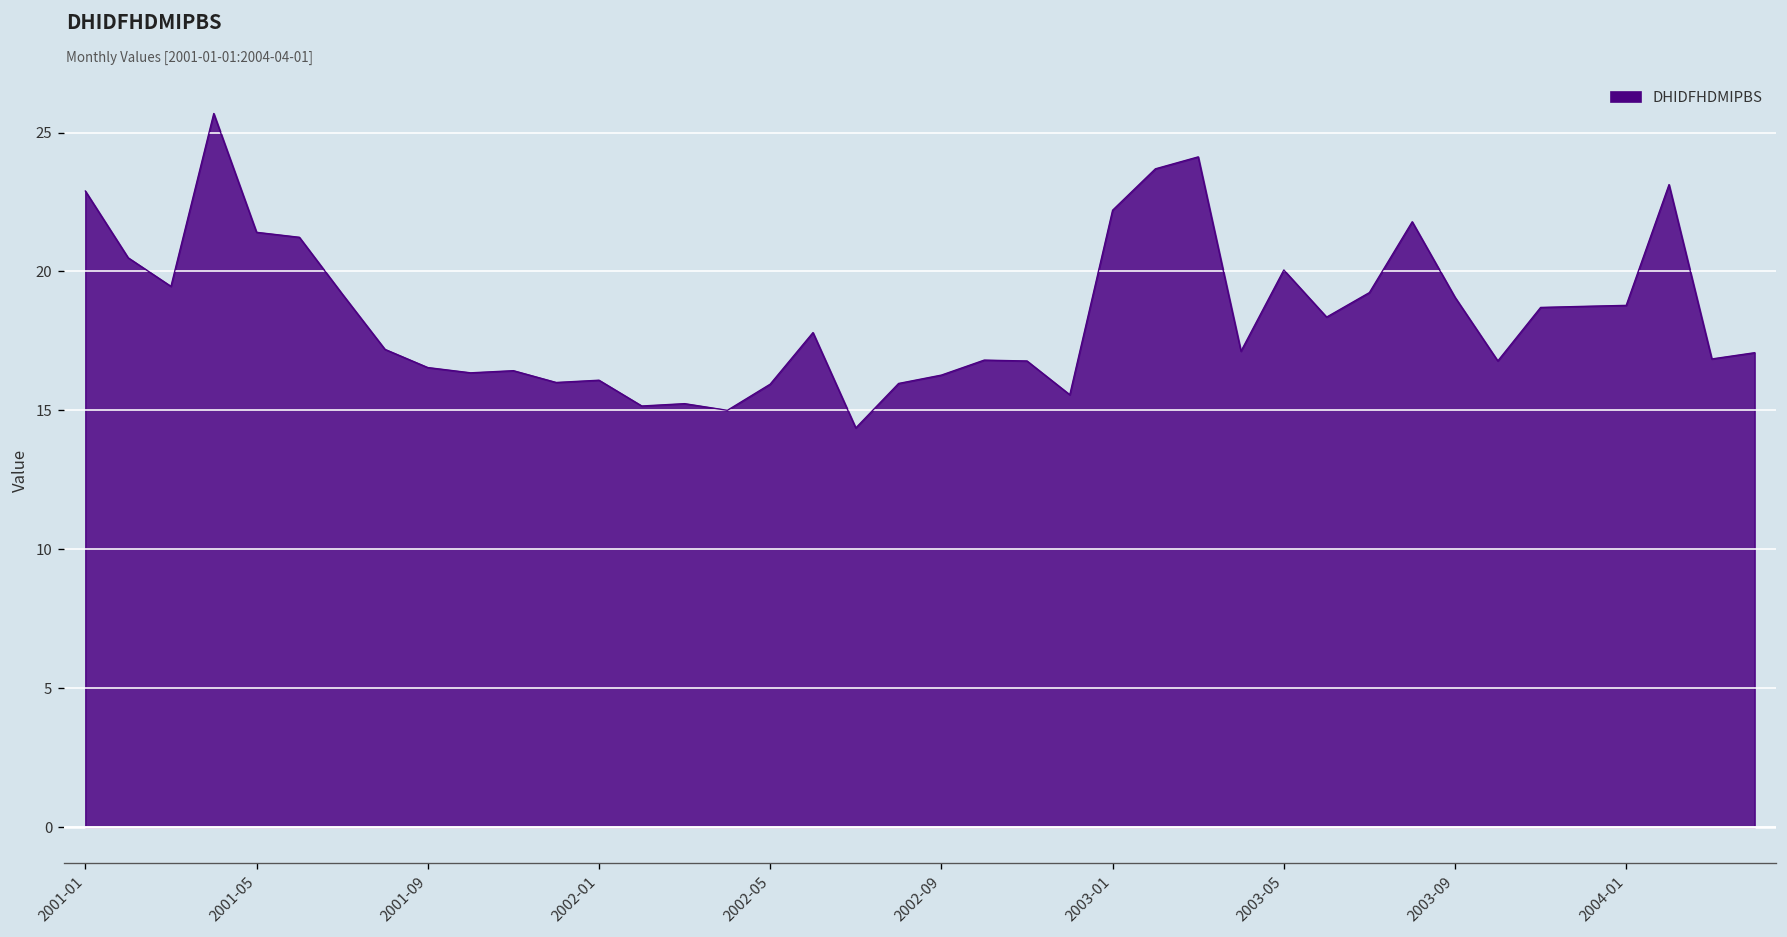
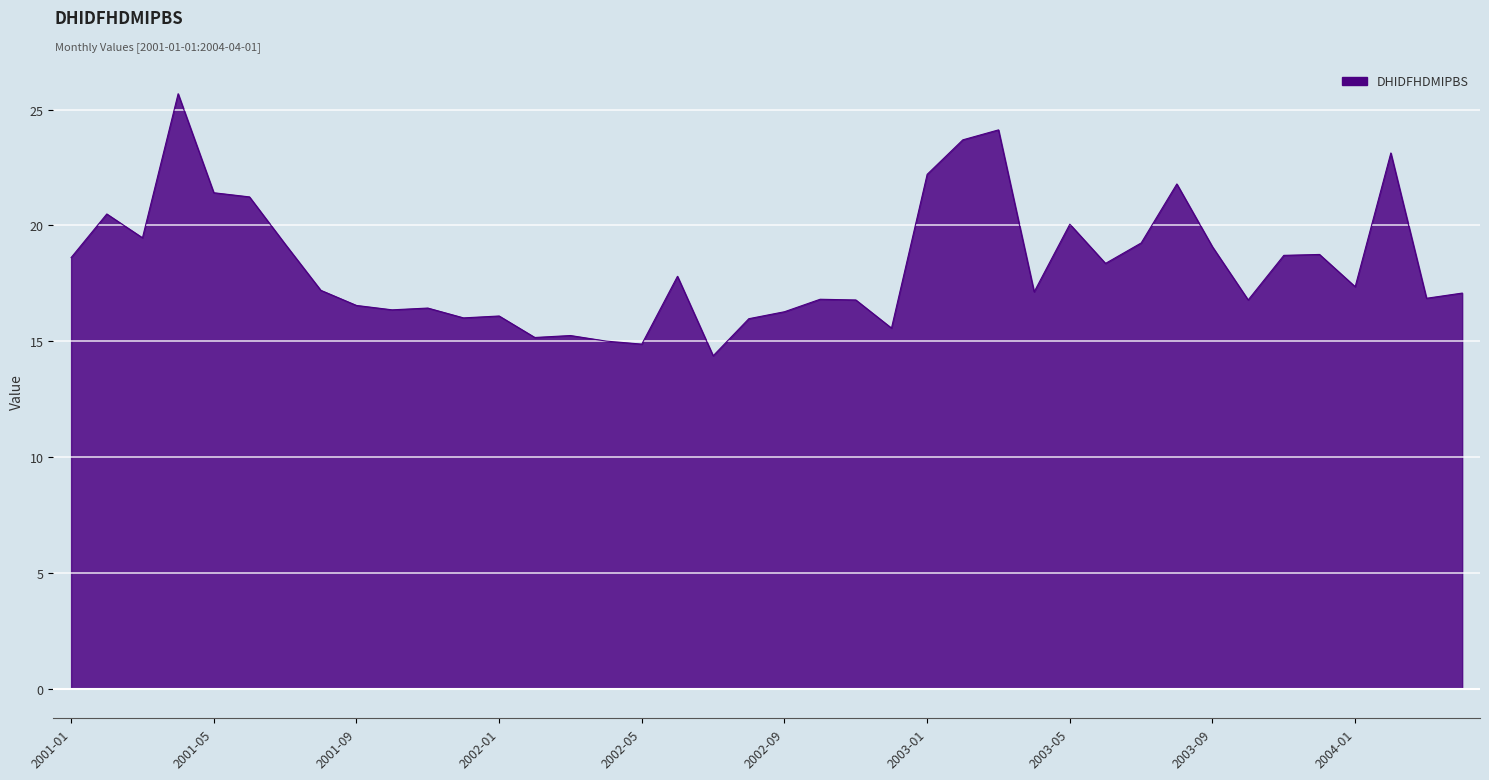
2001-01: 22.9 -> 18.6
2002-05: 15.9 -> 14.9
2004-01: 18.8 -> 17.4
